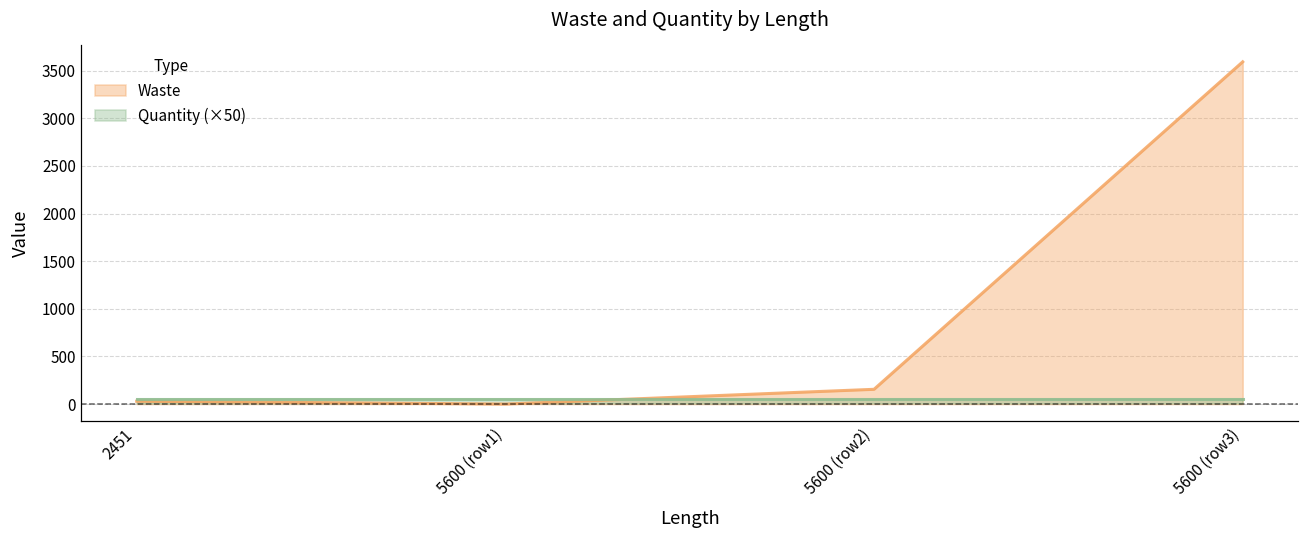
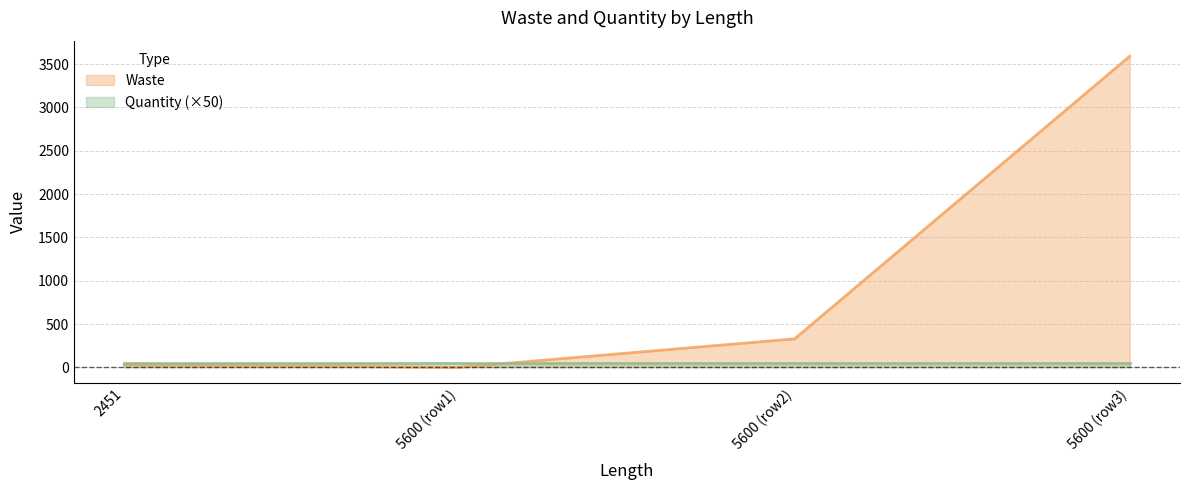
Waste, 5600 (row2): 200 -> 300
